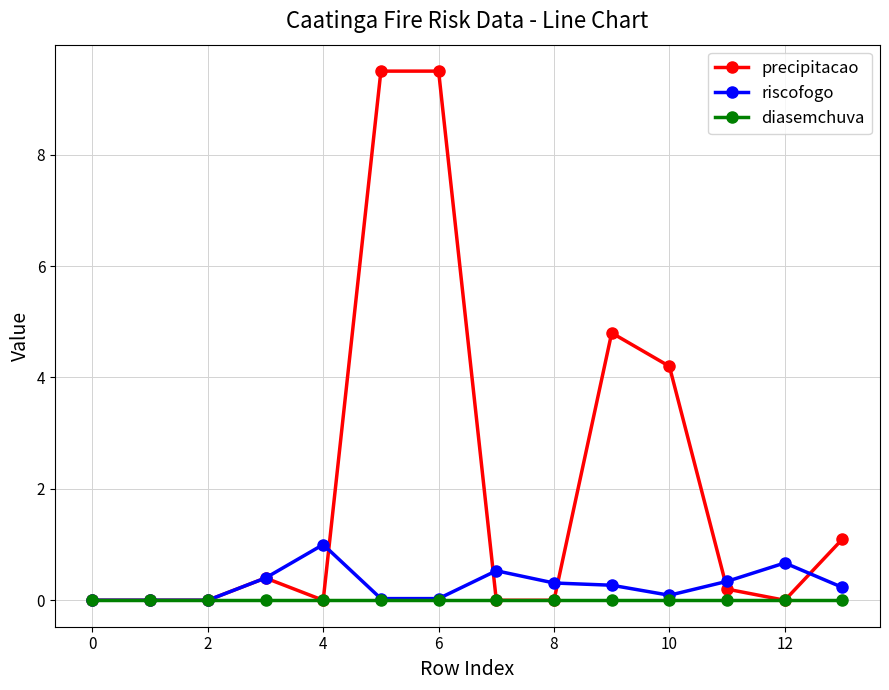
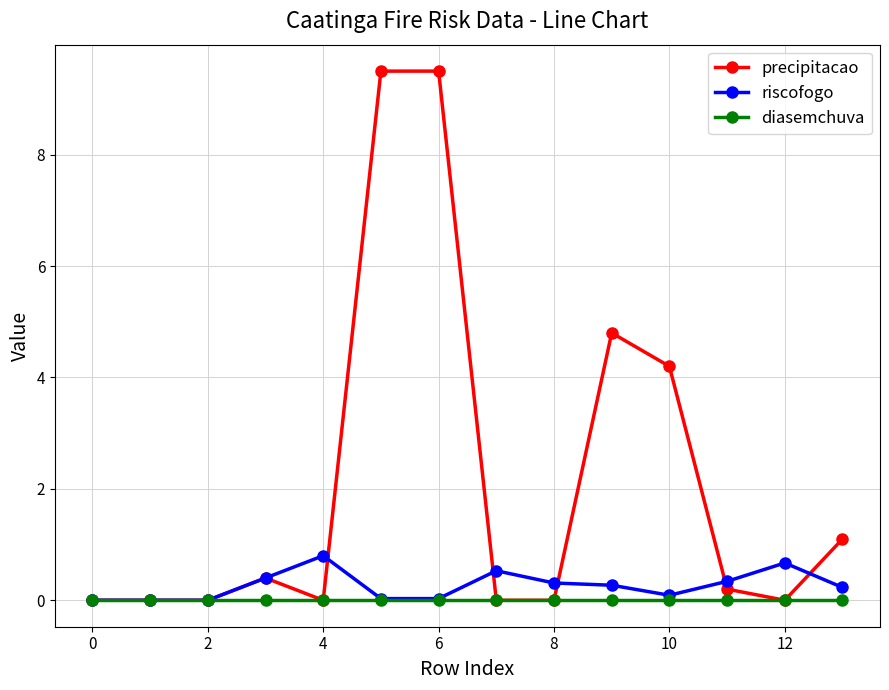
riscofogo, 4: 1.0 -> 0.8
